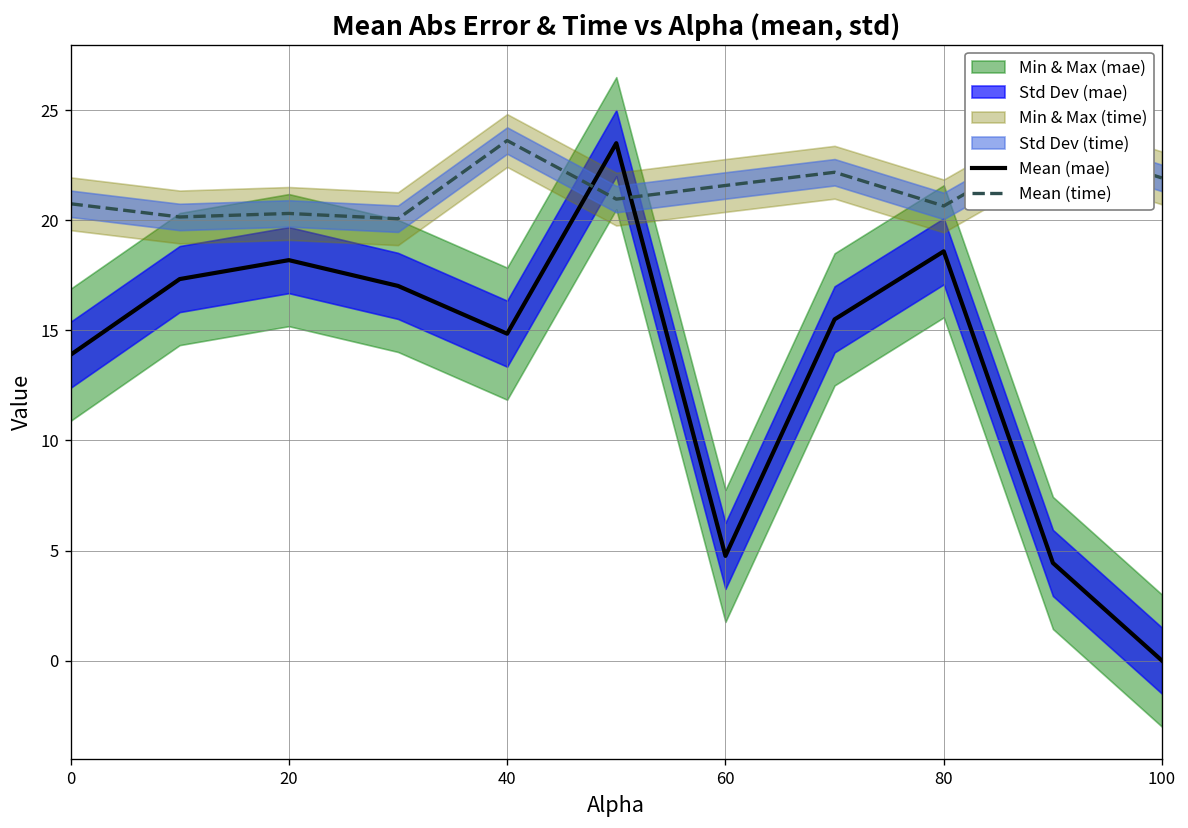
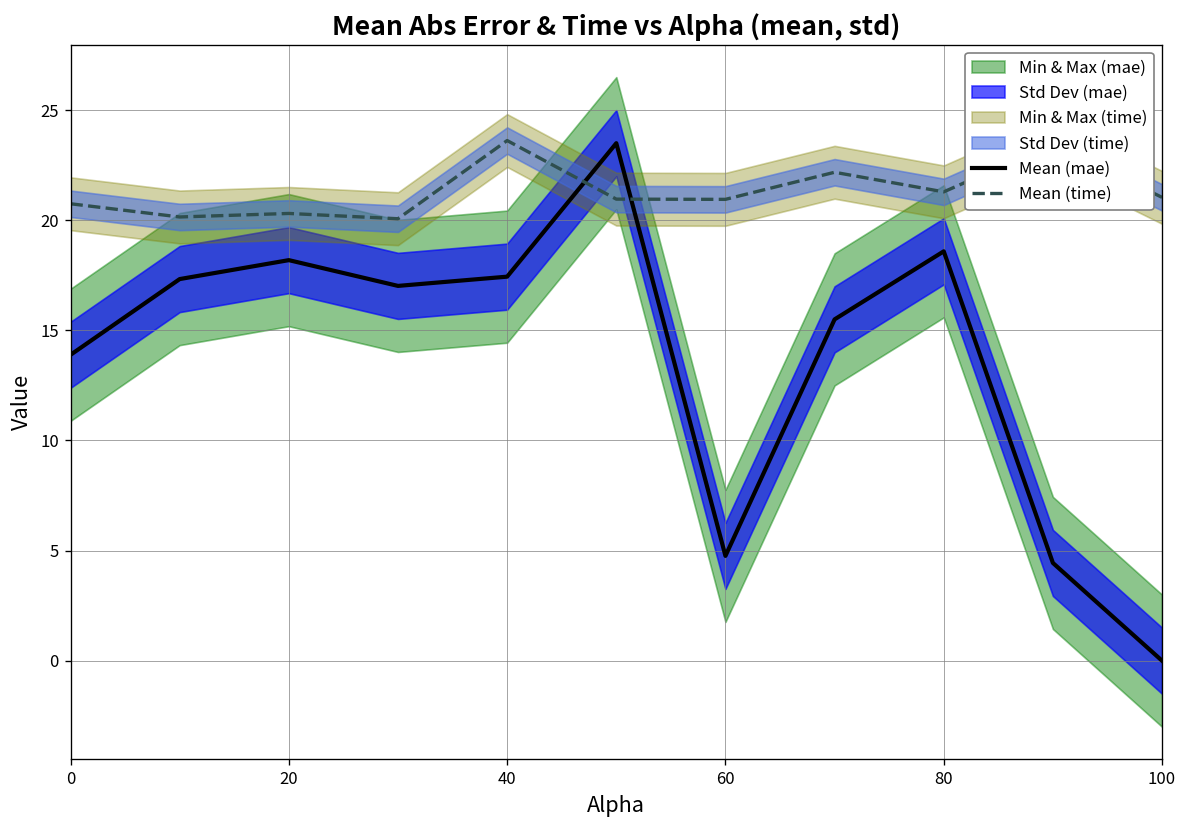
Mean (mae), 40: 14.9 -> 17.4
Mean (time), 60: 21.6 -> 21.0
Mean (time), 80: 20.7 -> 21.3
Mean (time), 100: 21.9 -> 21.0
